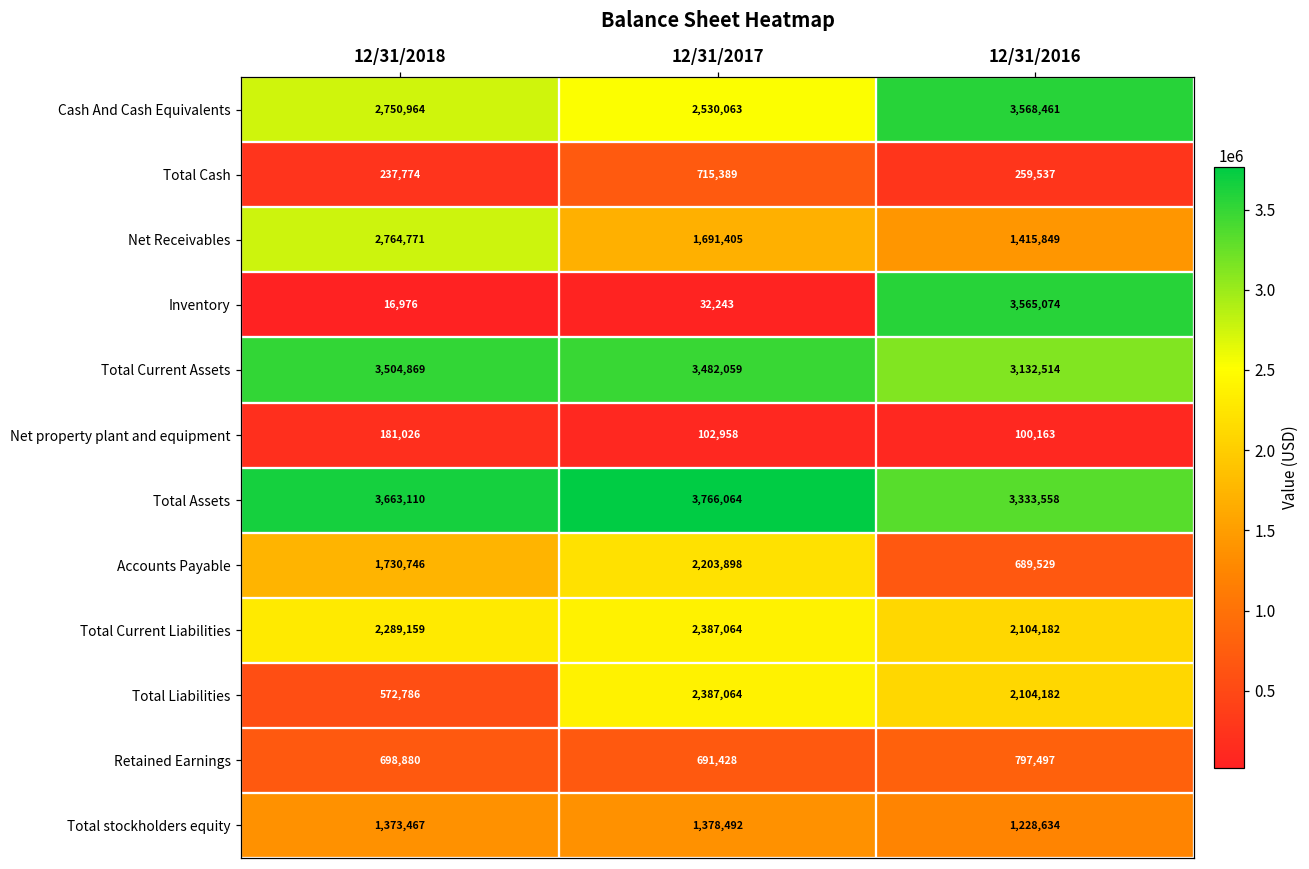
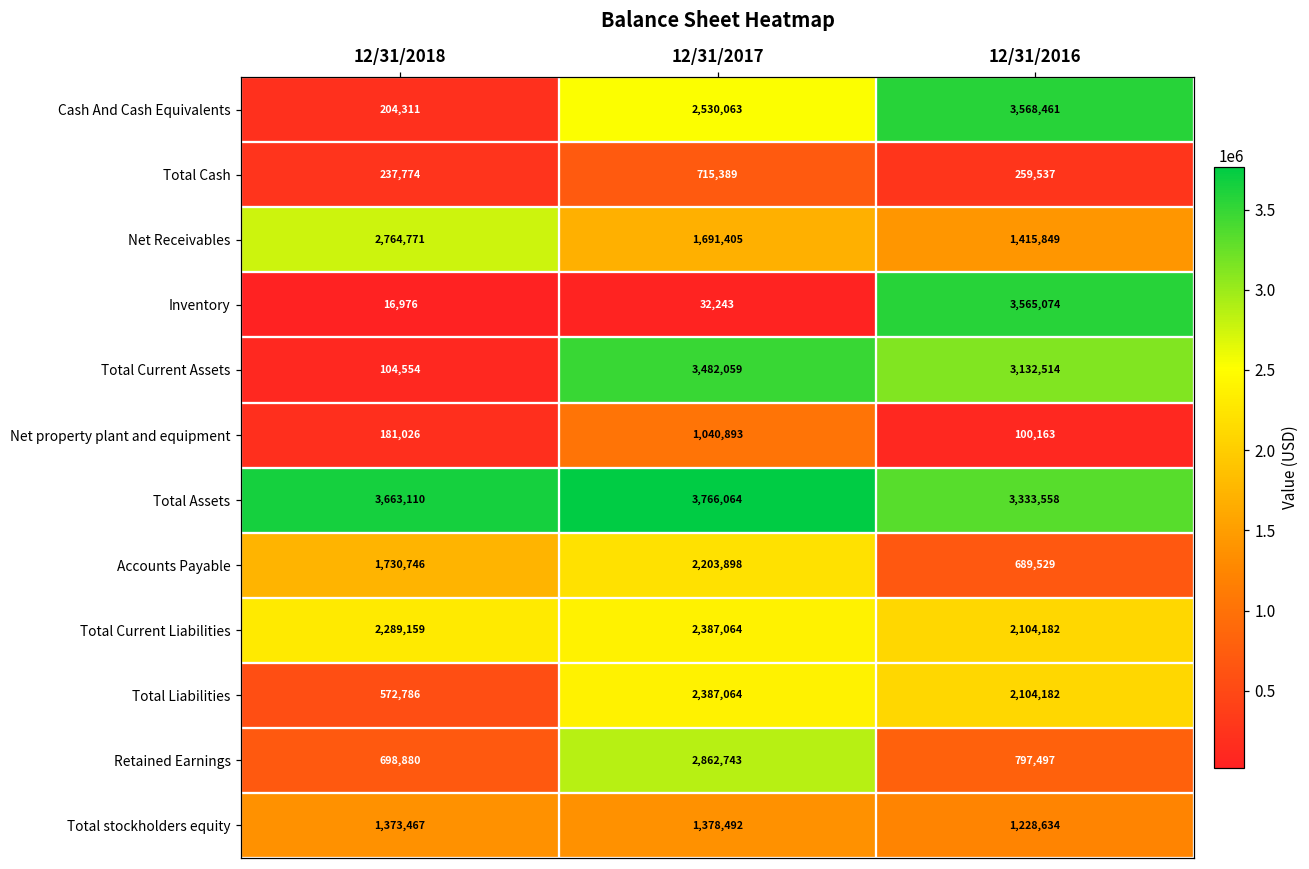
Cash And Cash Equivalents, 12/31/2018: 2,750,964 -> 204,311
Total Current Assets, 12/31/2018: 3,504,869 -> 104,554
Net property plant and equipment, 12/31/2017: 102,958 -> 1,040,893
Retained Earnings, 12/31/2017: 691,428 -> 2,862,743
